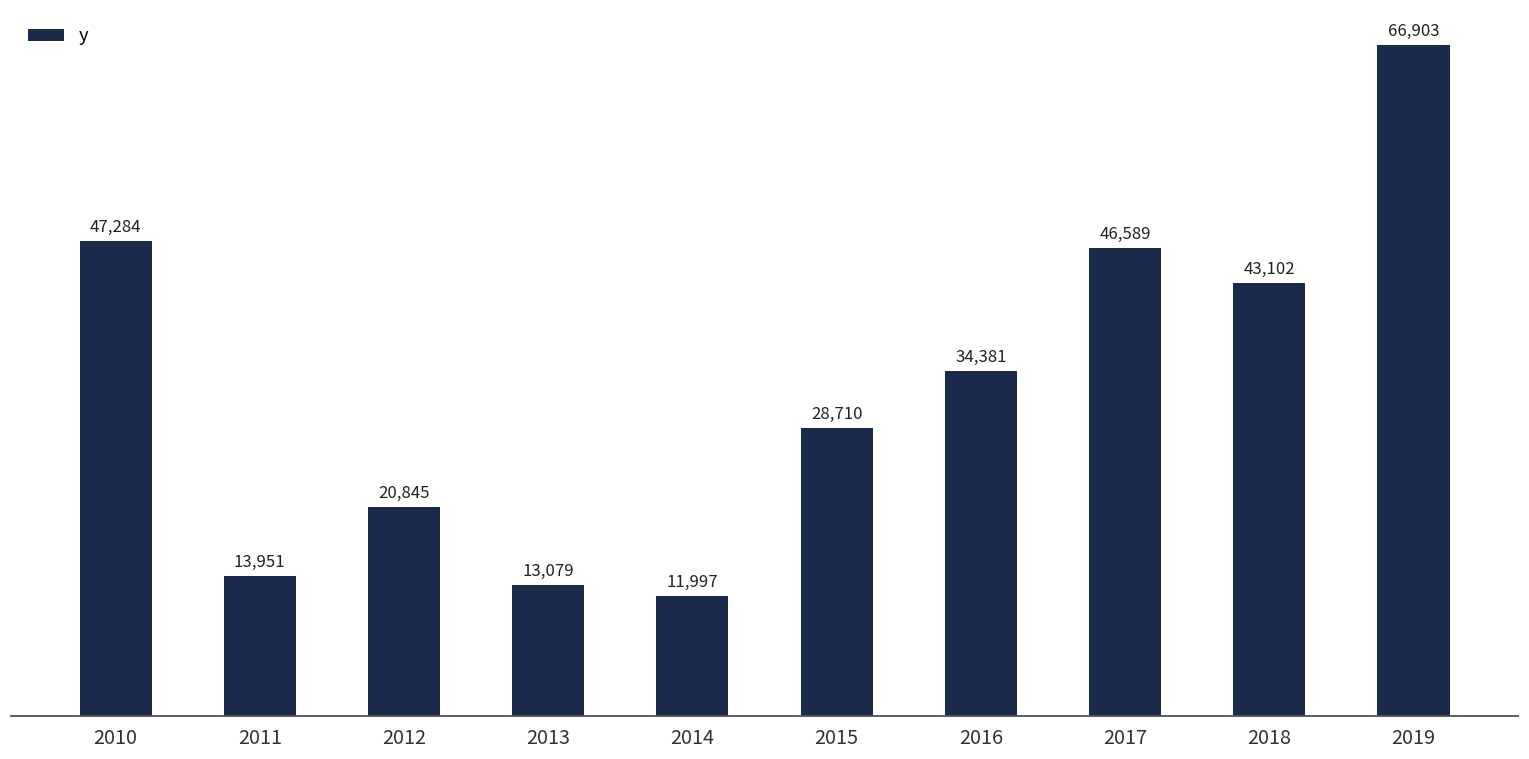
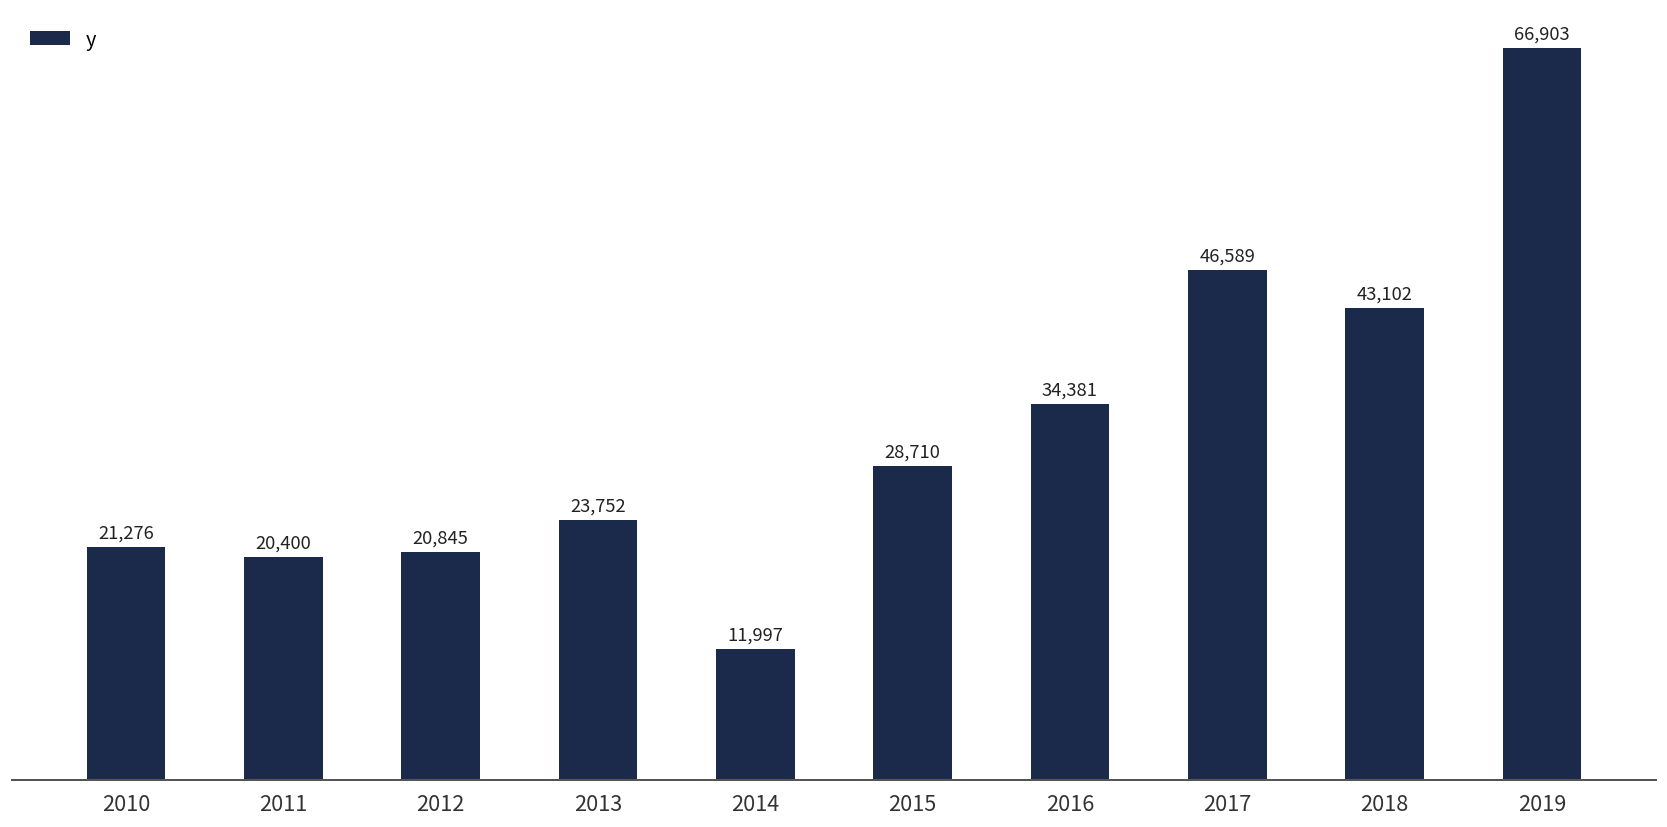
2010: 47,284 -> 21,276
2011: 13,951 -> 20,400
2013: 13,079 -> 23,752
